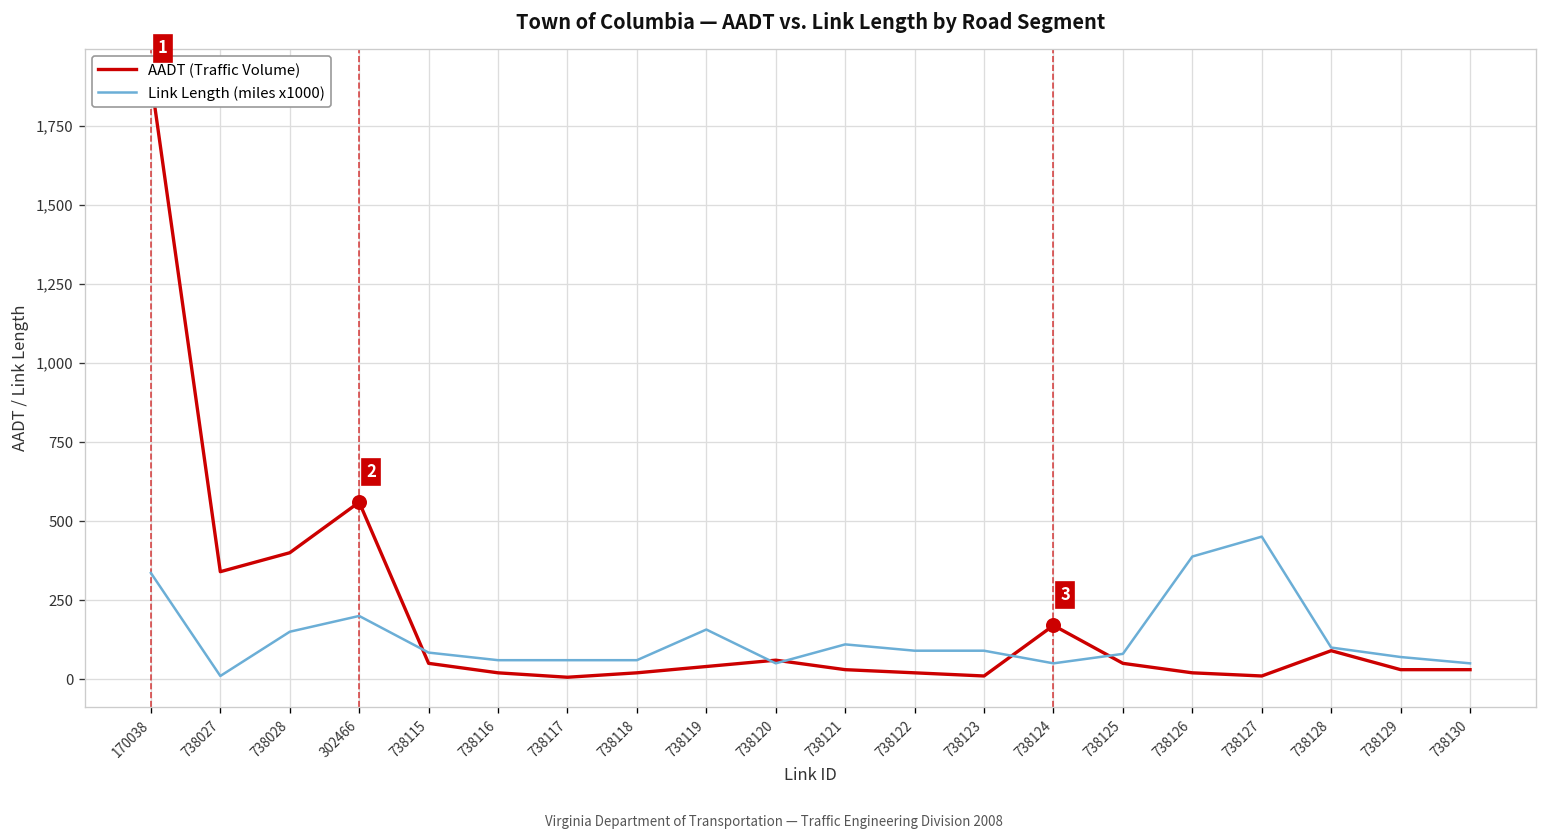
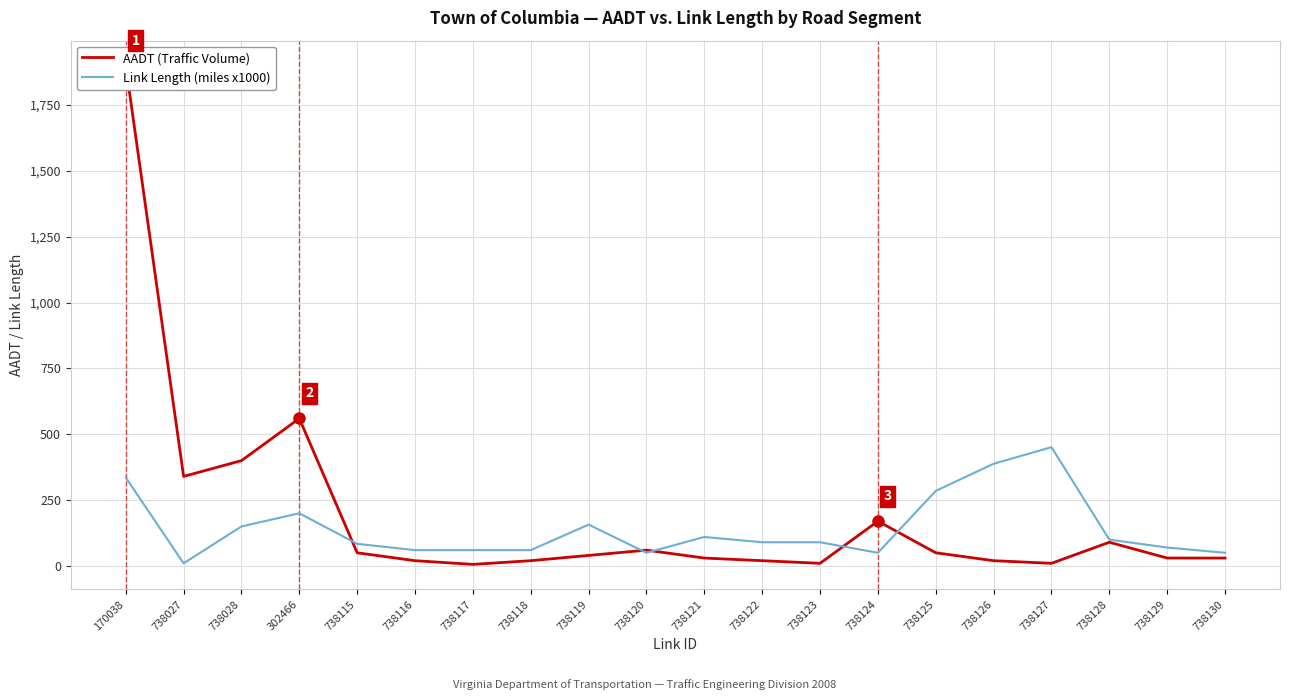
Link Length (miles x1000), 738125: 80 -> 290
